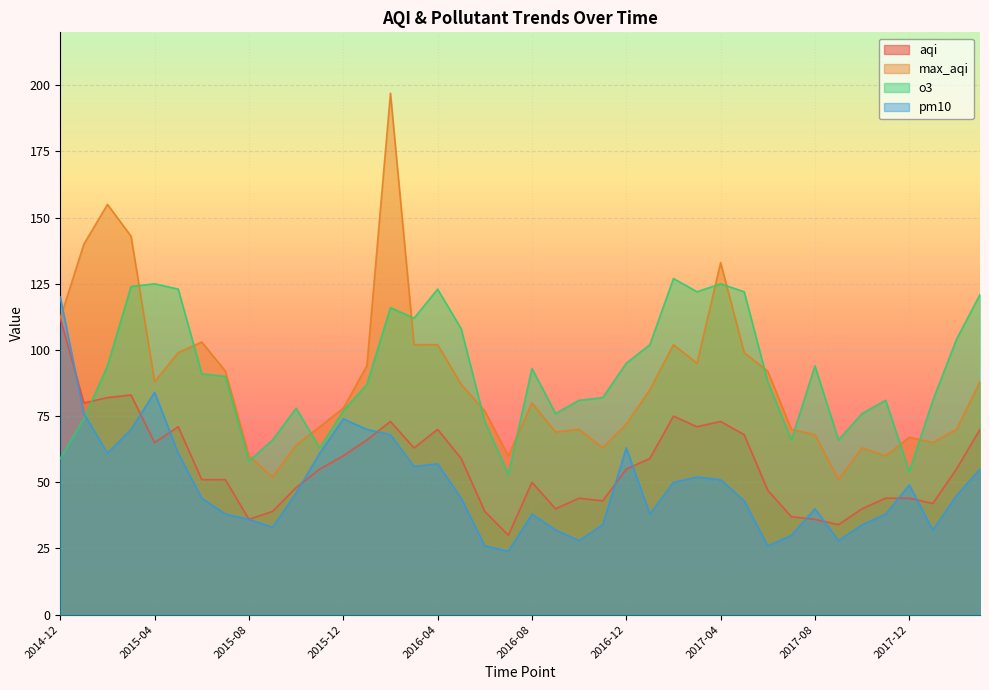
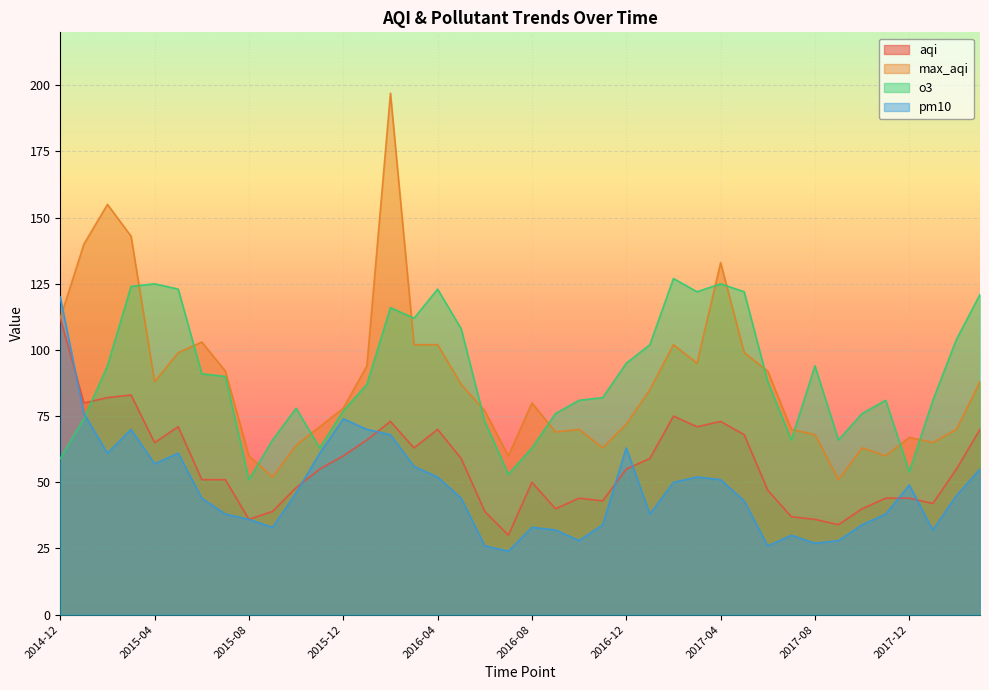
pm10, 2015-04: 84 -> 57
o3, 2015-08: 58 -> 51
pm10, 2016-04: 57 -> 52
o3, 2016-08: 93 -> 63
pm10, 2016-08: 38 -> 33
pm10, 2017-08: 40 -> 27
